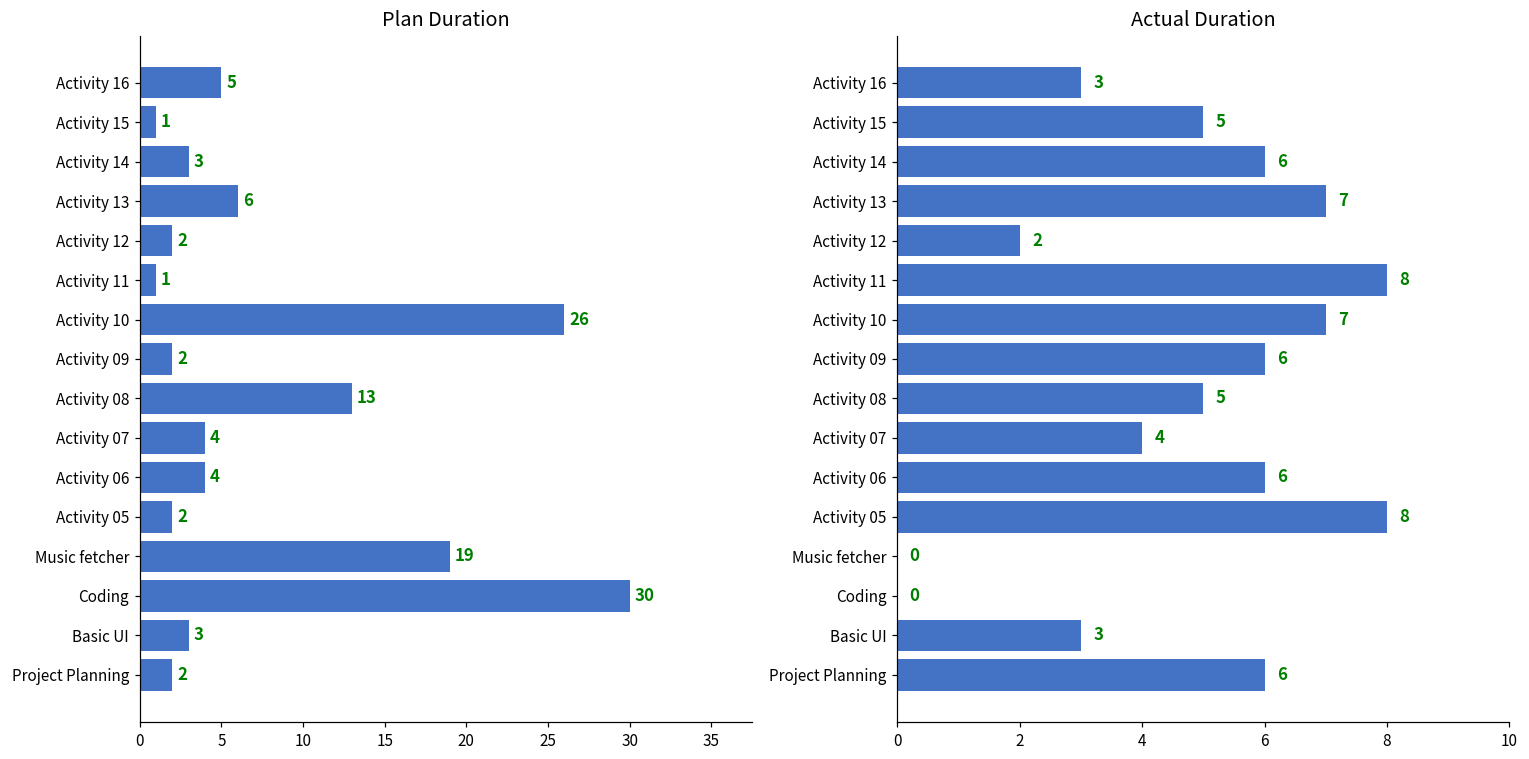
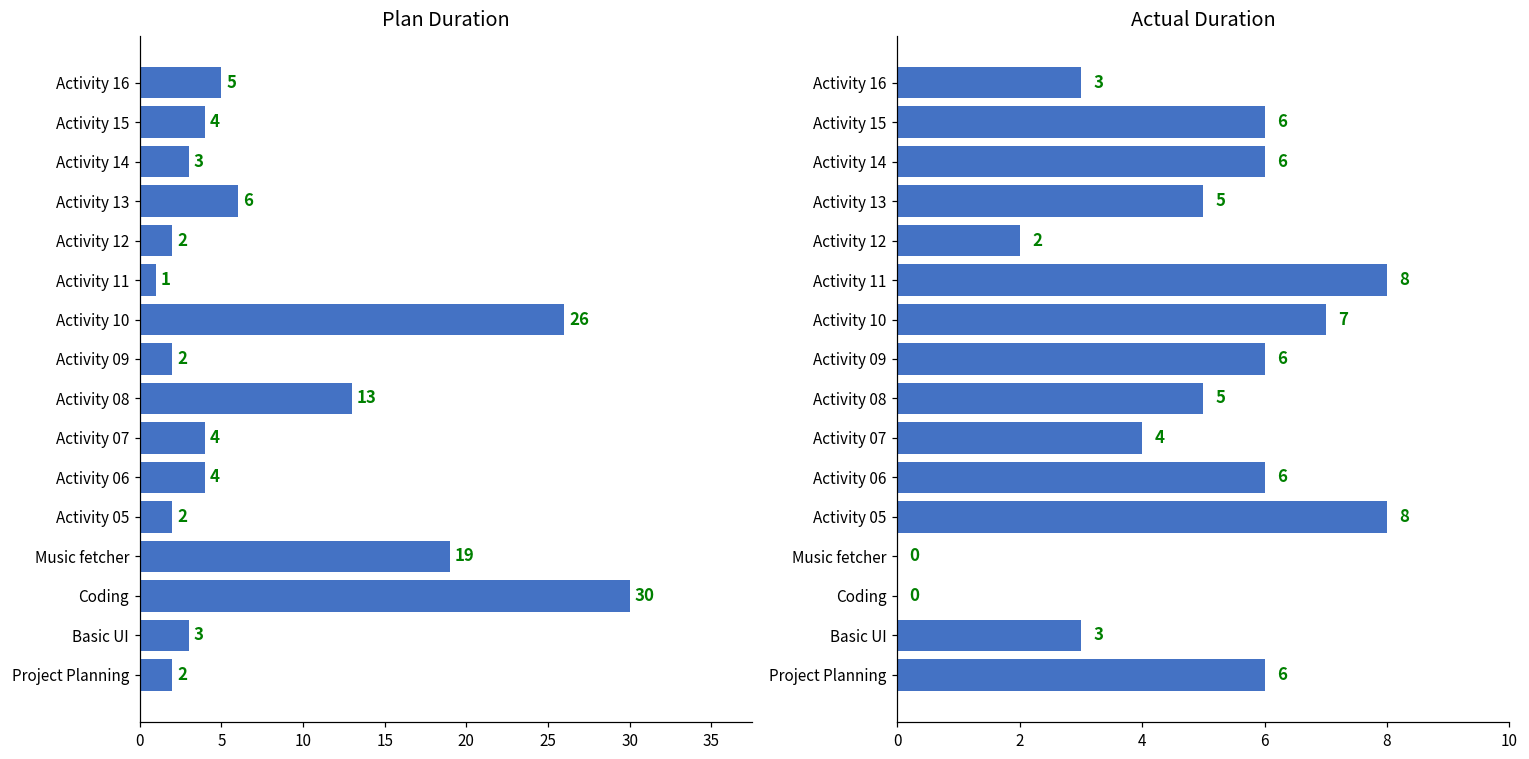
Plan Duration, Activity 15: 1 -> 4
Actual Duration, Activity 15: 5 -> 6
Actual Duration, Activity 13: 7 -> 5
